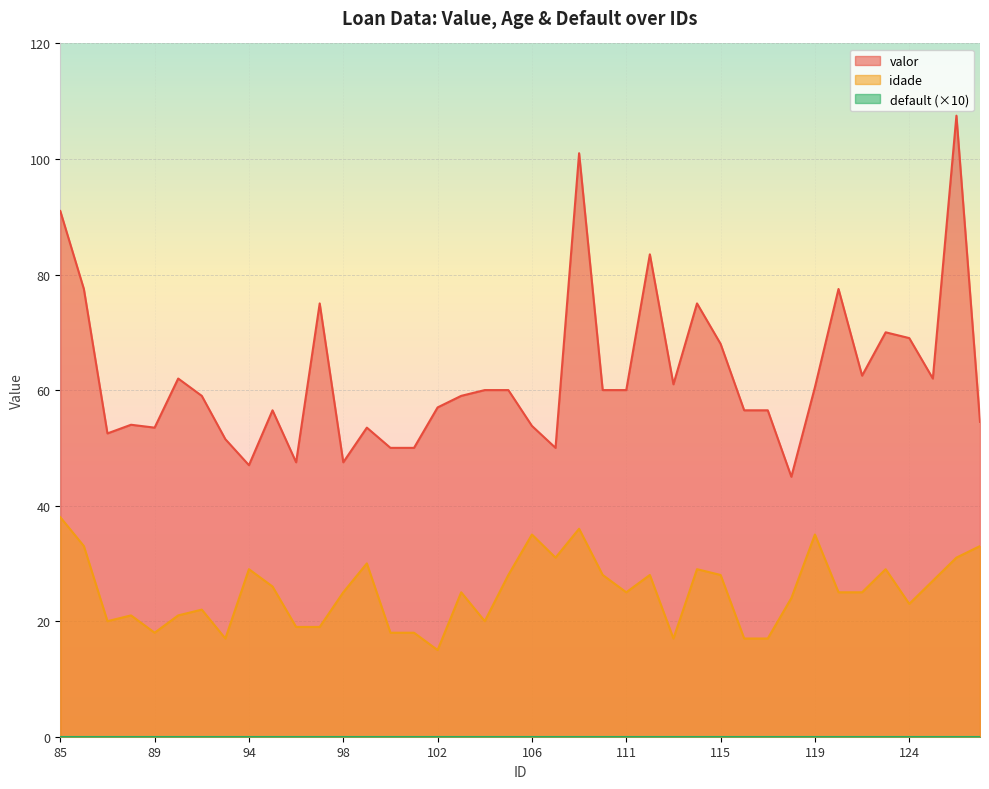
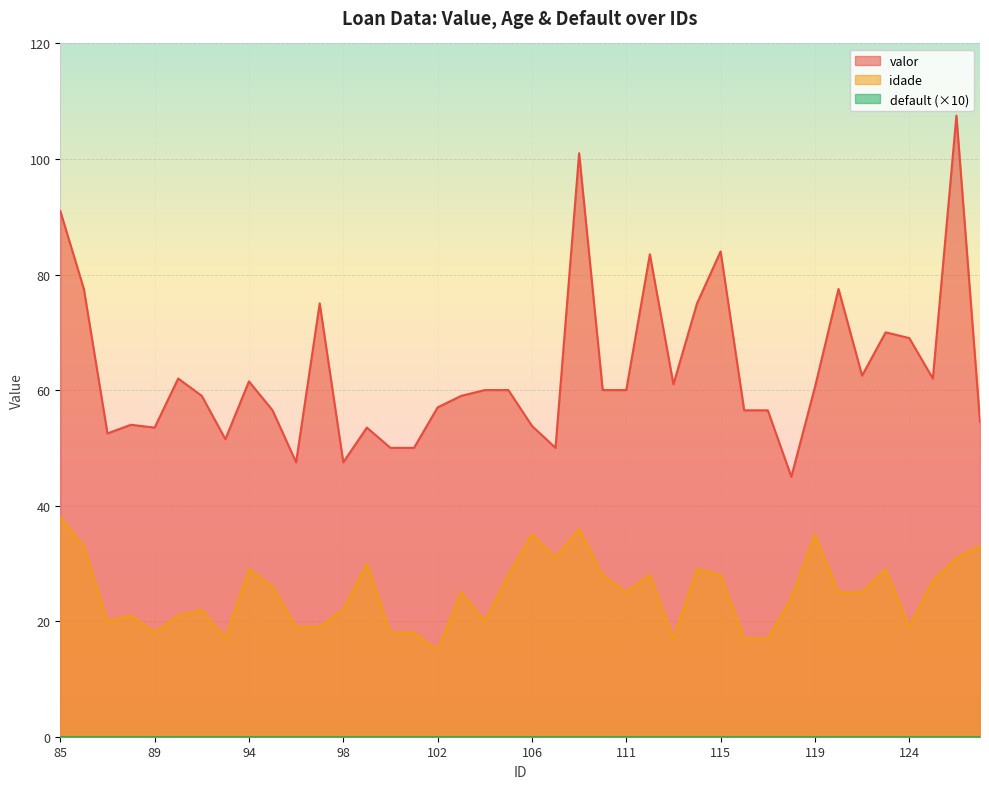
valor, 94: 47 -> 62
idade, 98: 25 -> 22
valor, 115: 68 -> 84
idade, 124: 23 -> 19
